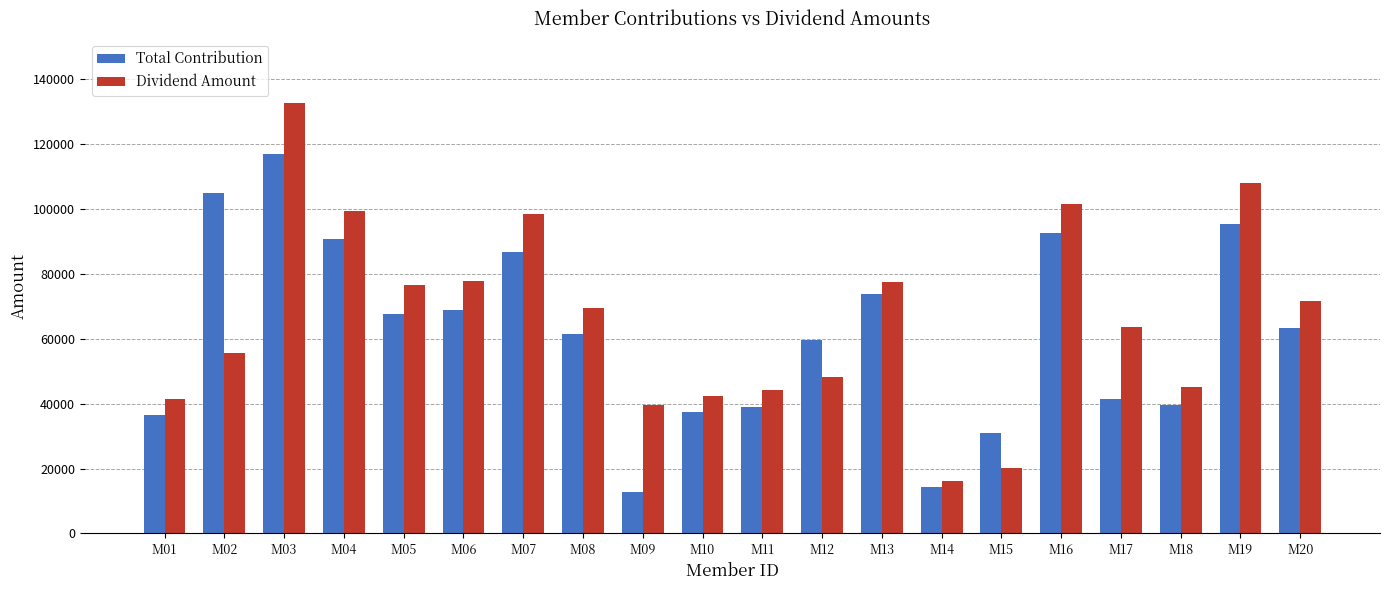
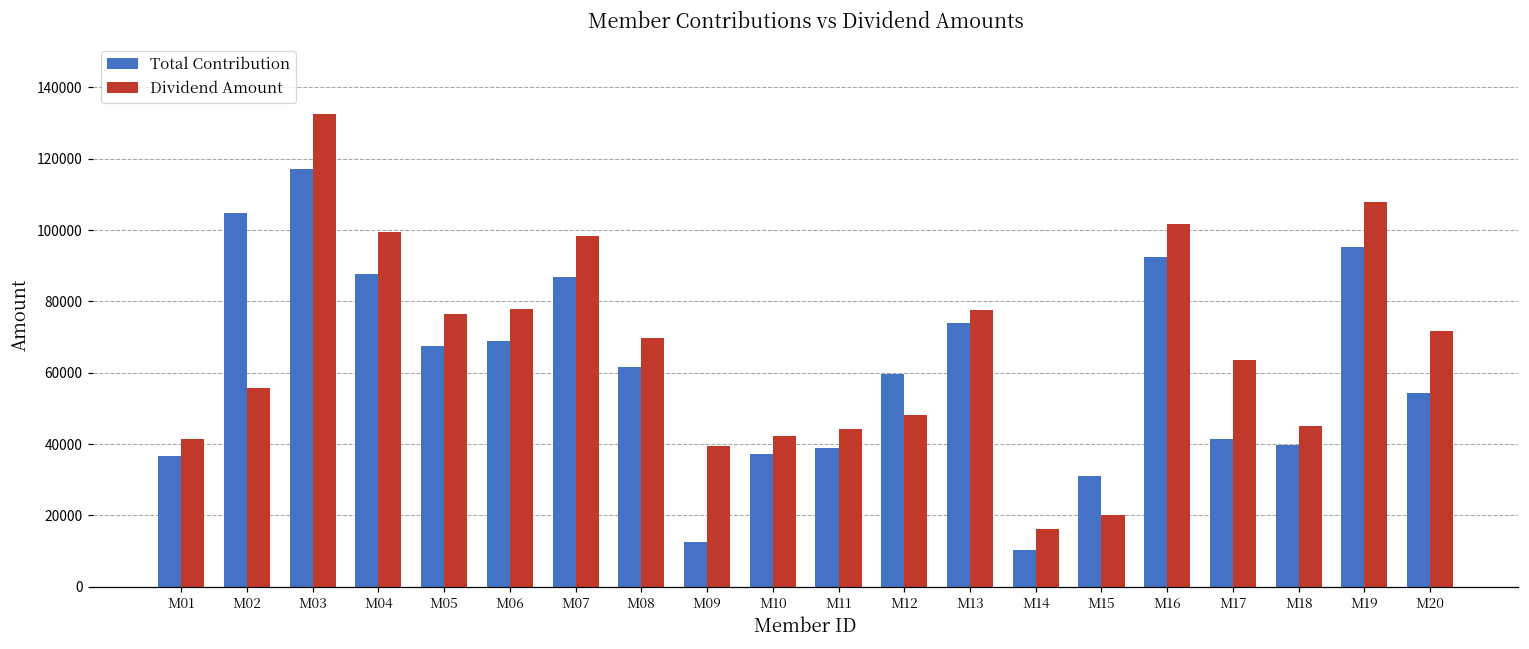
Total Contribution, M04: 91000 -> 88000
Total Contribution, M14: 14000 -> 10000
Total Contribution, M20: 63000 -> 54000
